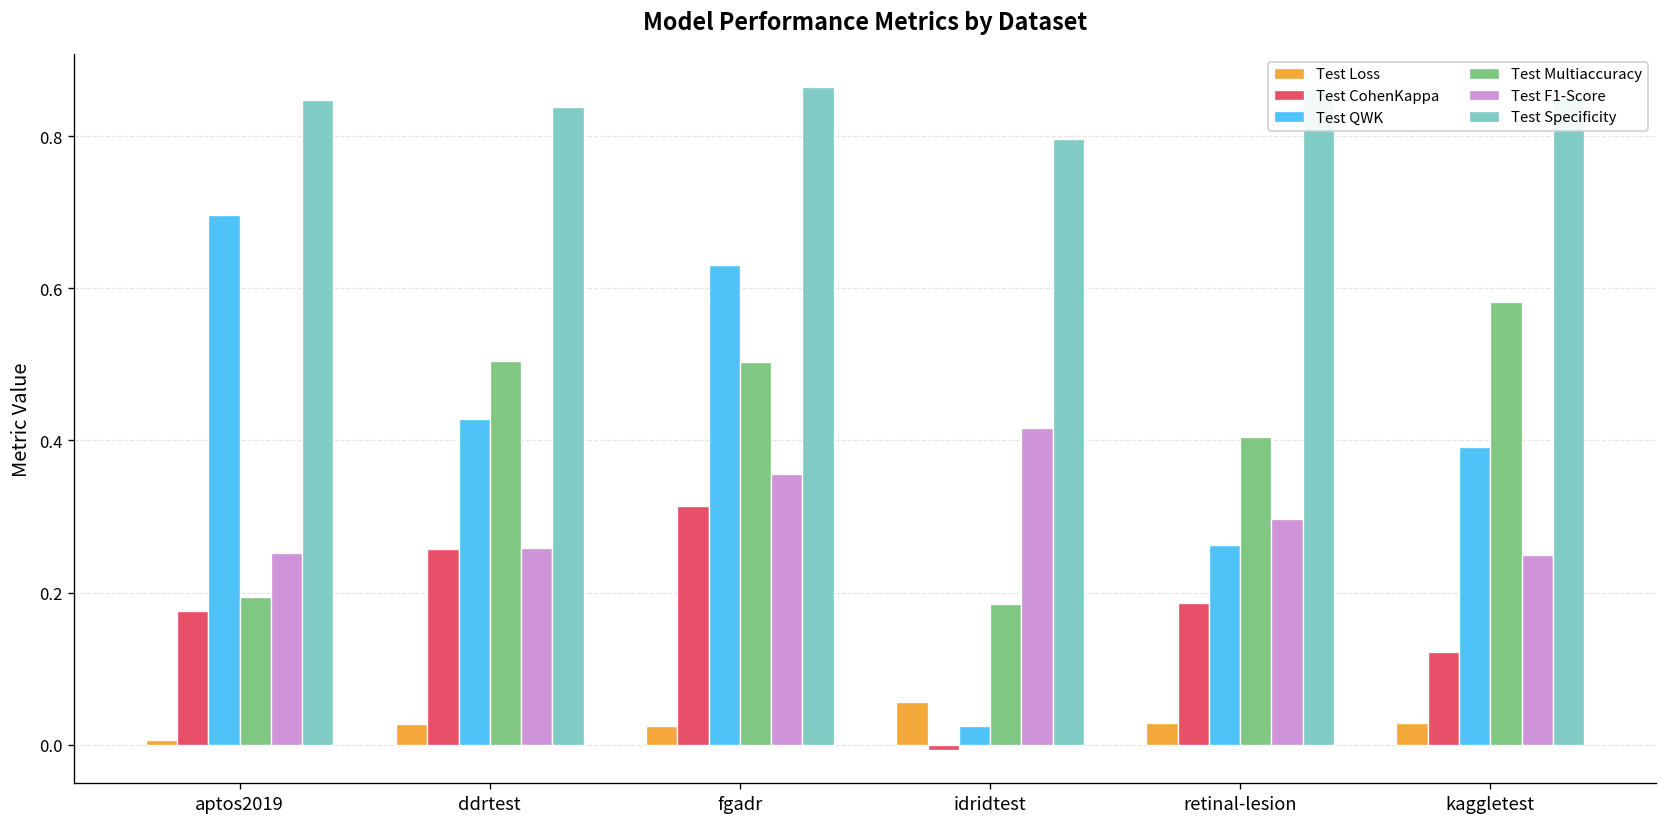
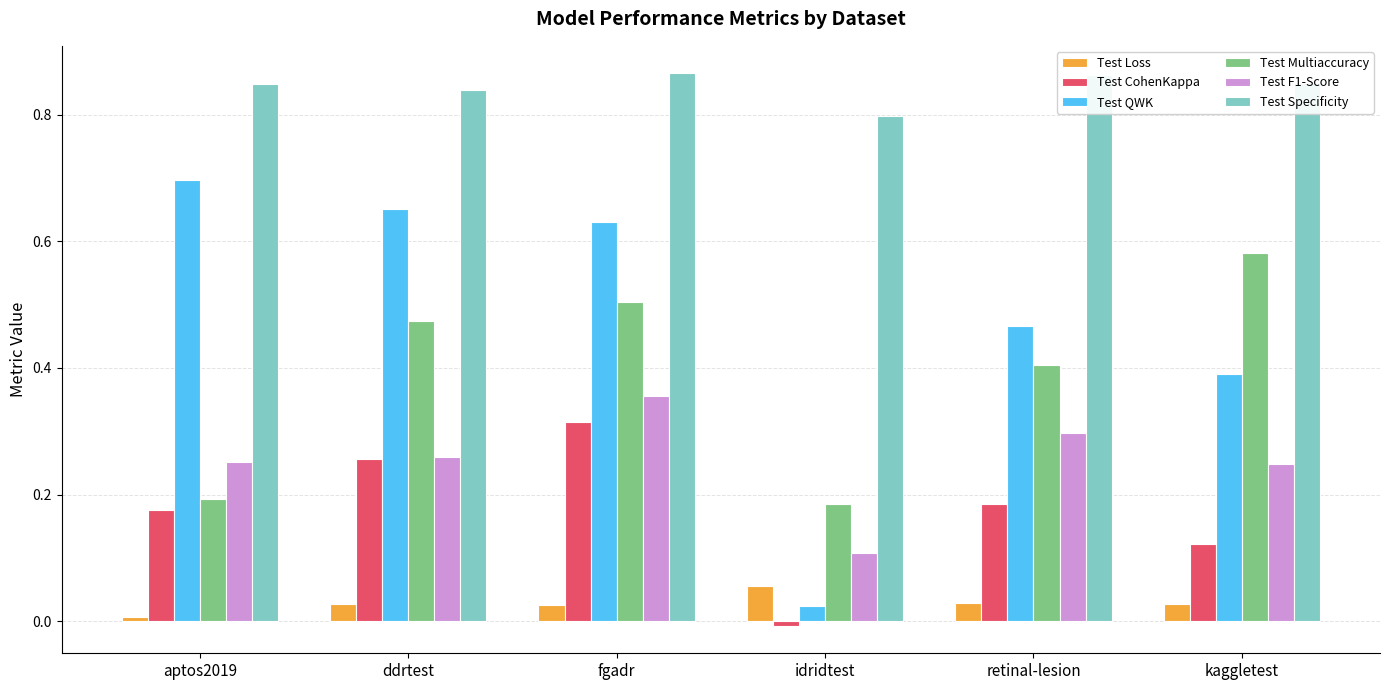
Test QWK, ddrtest: 0.43 -> 0.65
Test Multiaccuracy, ddrtest: 0.50 -> 0.47
Test F1-Score, idridtest: 0.42 -> 0.11
Test QWK, retinal-lesion: 0.26 -> 0.47
